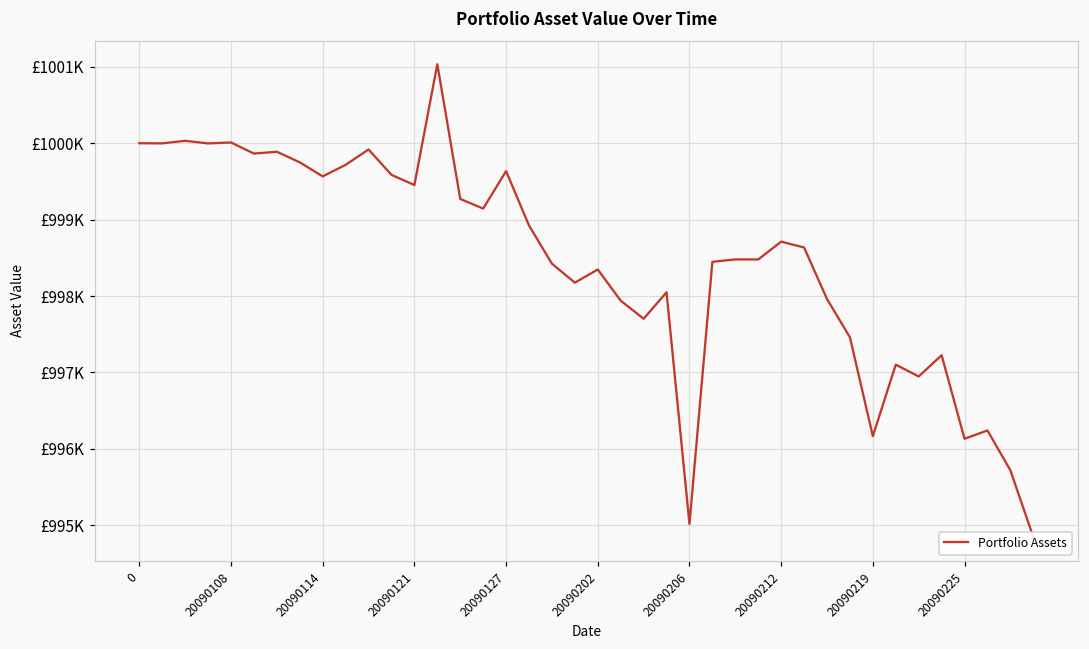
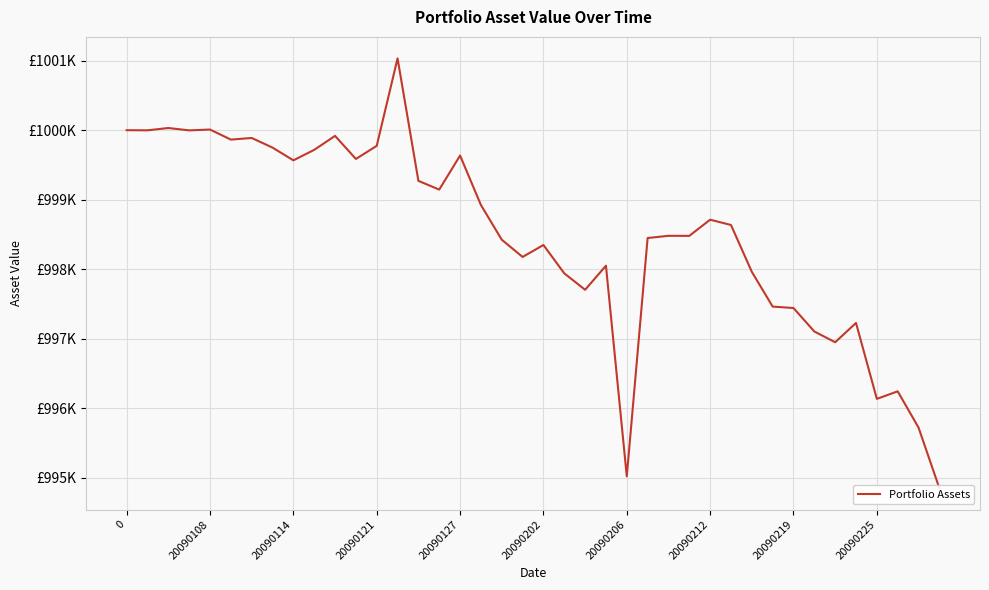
20090121: £999500 -> £999800
20090219: £996200 -> £997400
